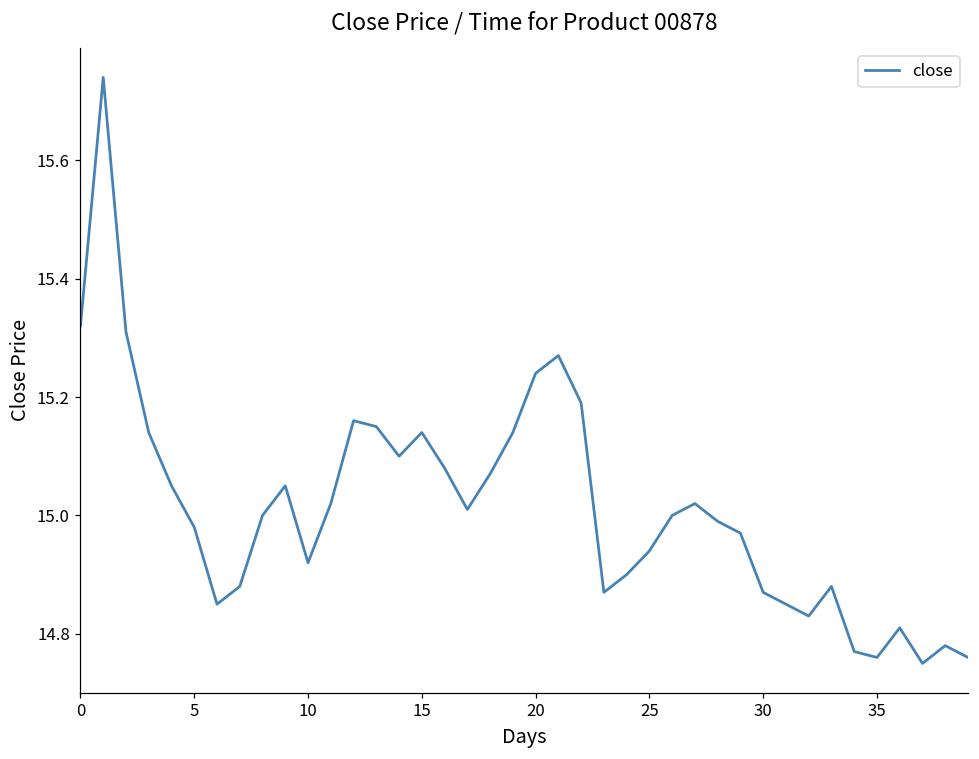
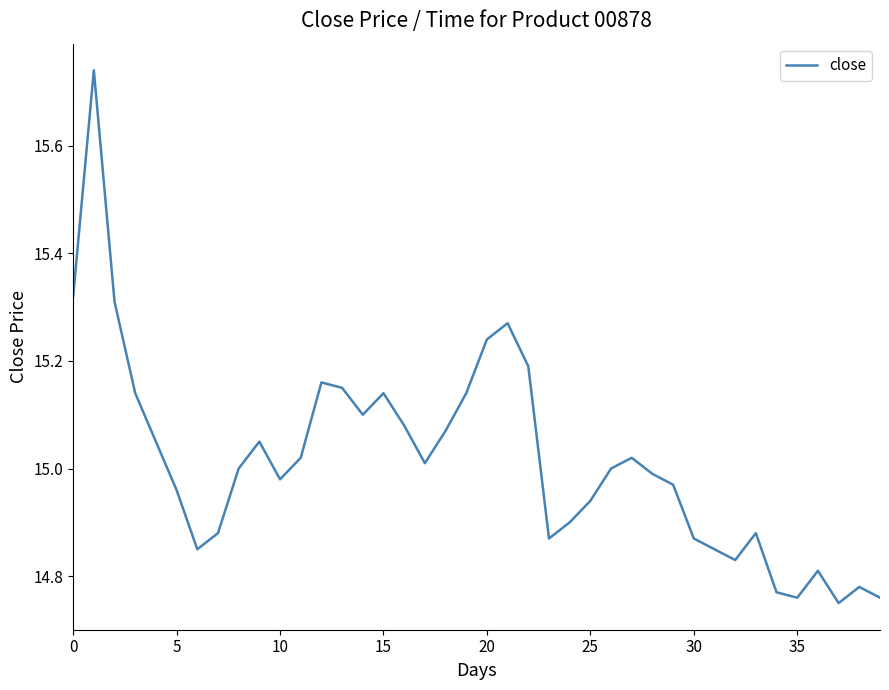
5: 14.98 -> 14.96
10: 14.92 -> 14.98
